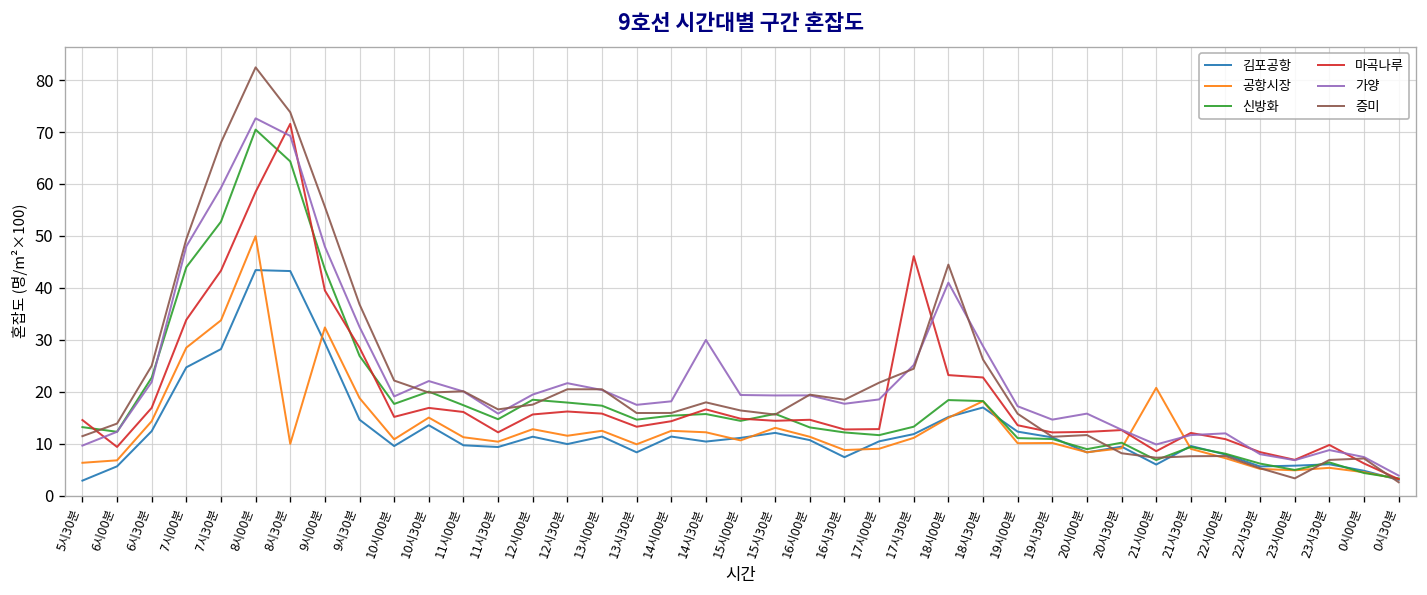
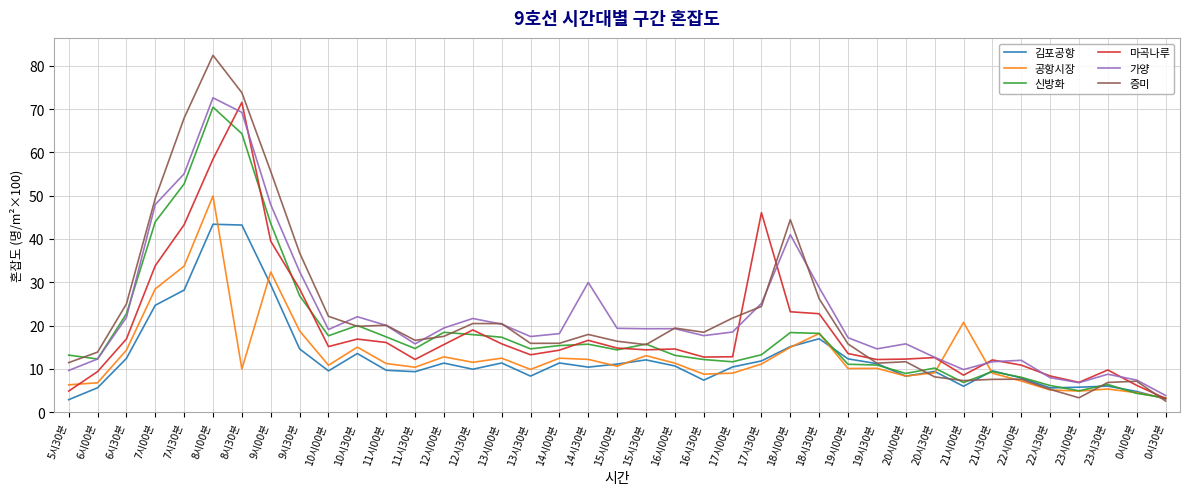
마곡나루, 5시30분: 15 -> 5
가양, 7시30분: 59 -> 55
마곡나루, 12시30분: 16 -> 19
